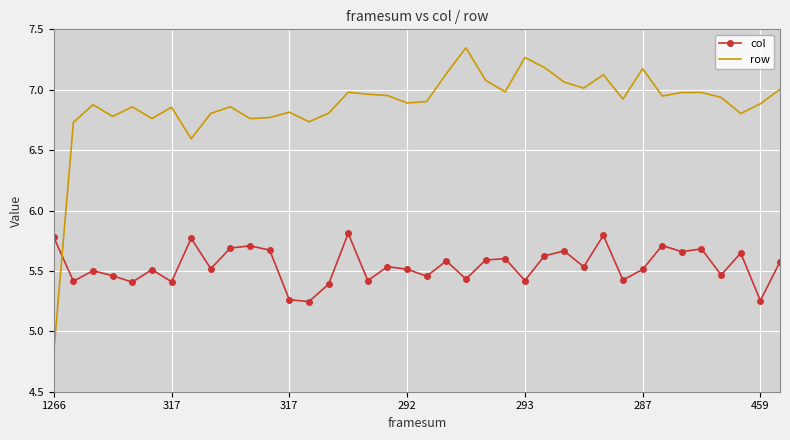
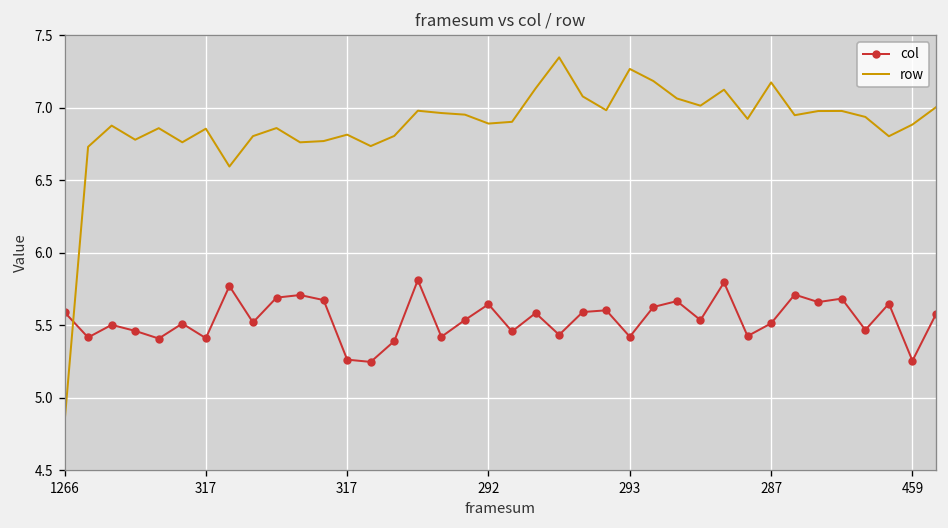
col, 1266: 5.78 -> 5.59
col, 292: 5.51 -> 5.64
